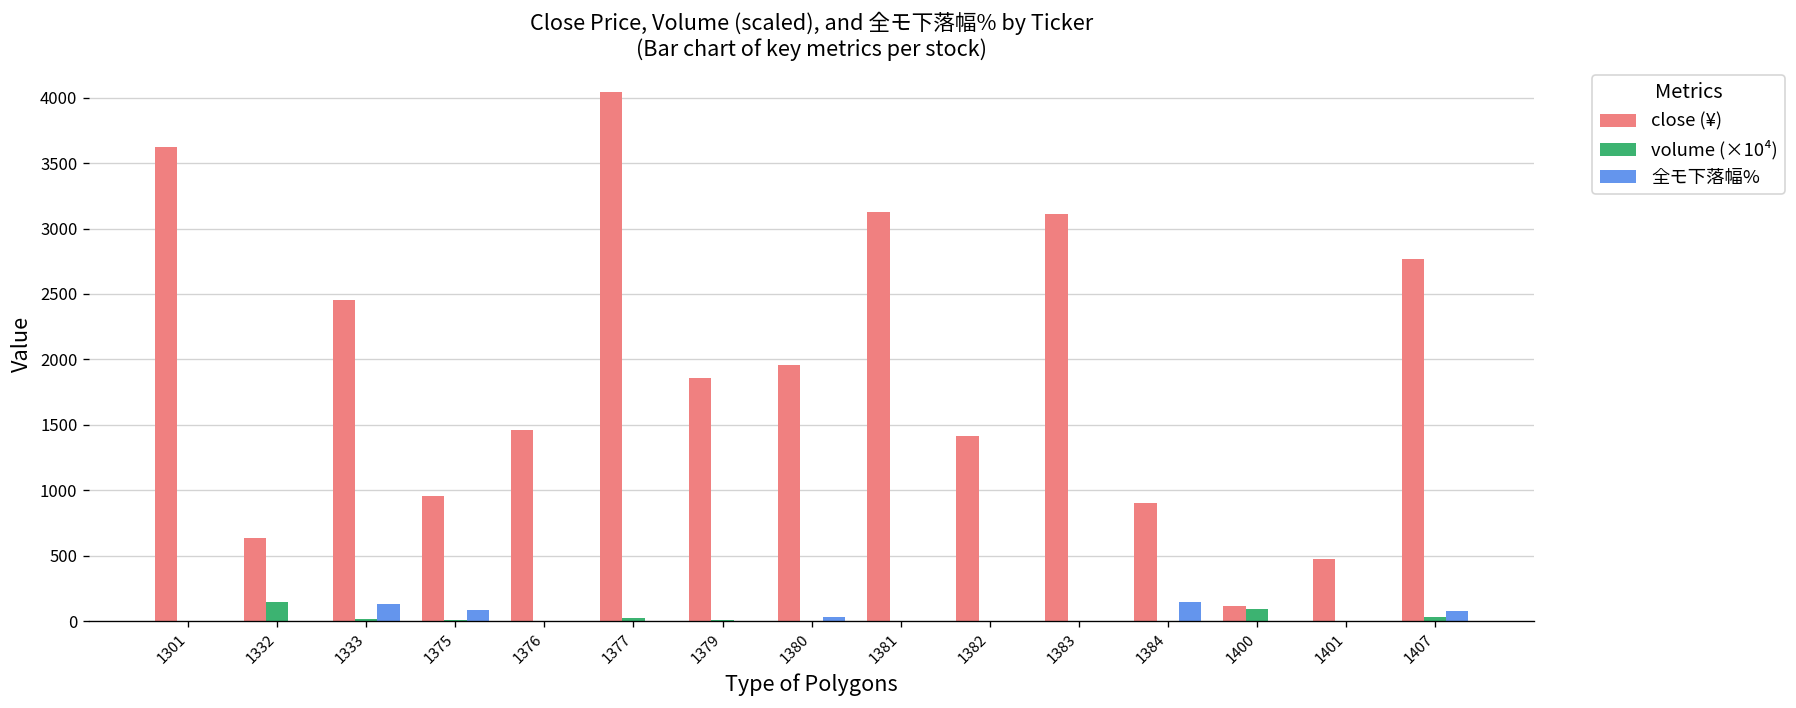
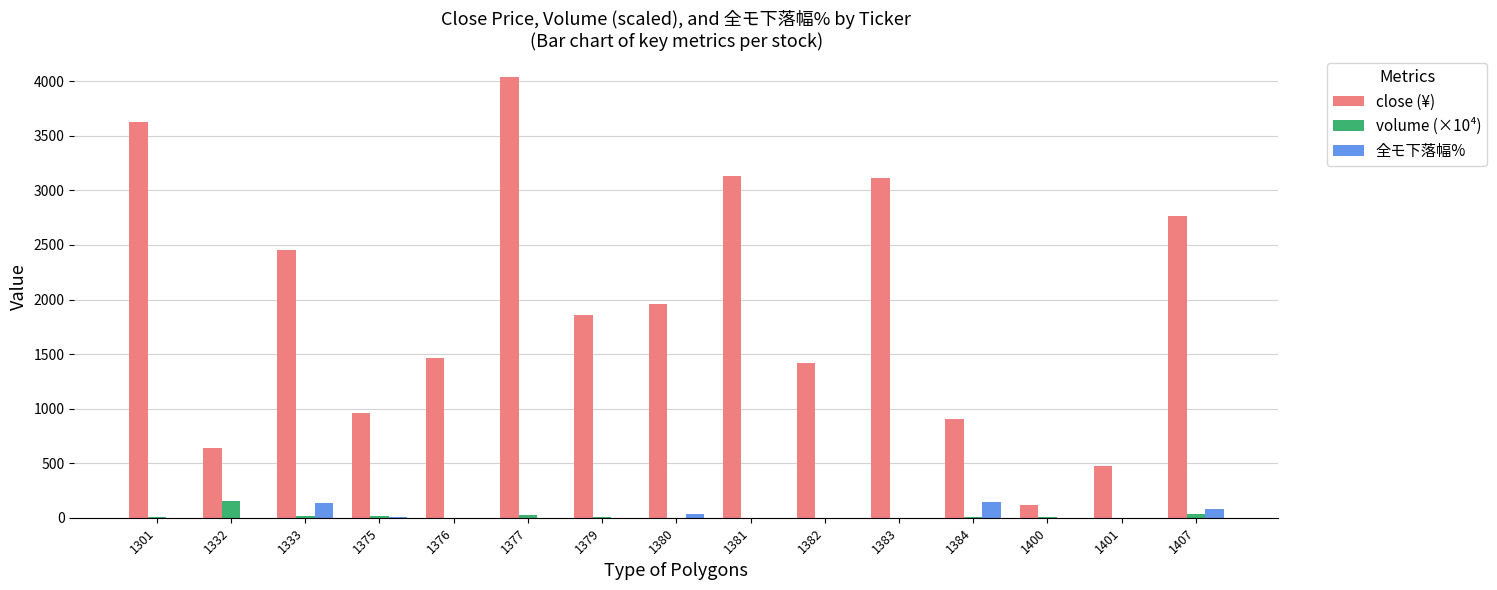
全モ下落幅%, 1375: 90 -> 0
volume (×10⁴), 1400: 90 -> 10
